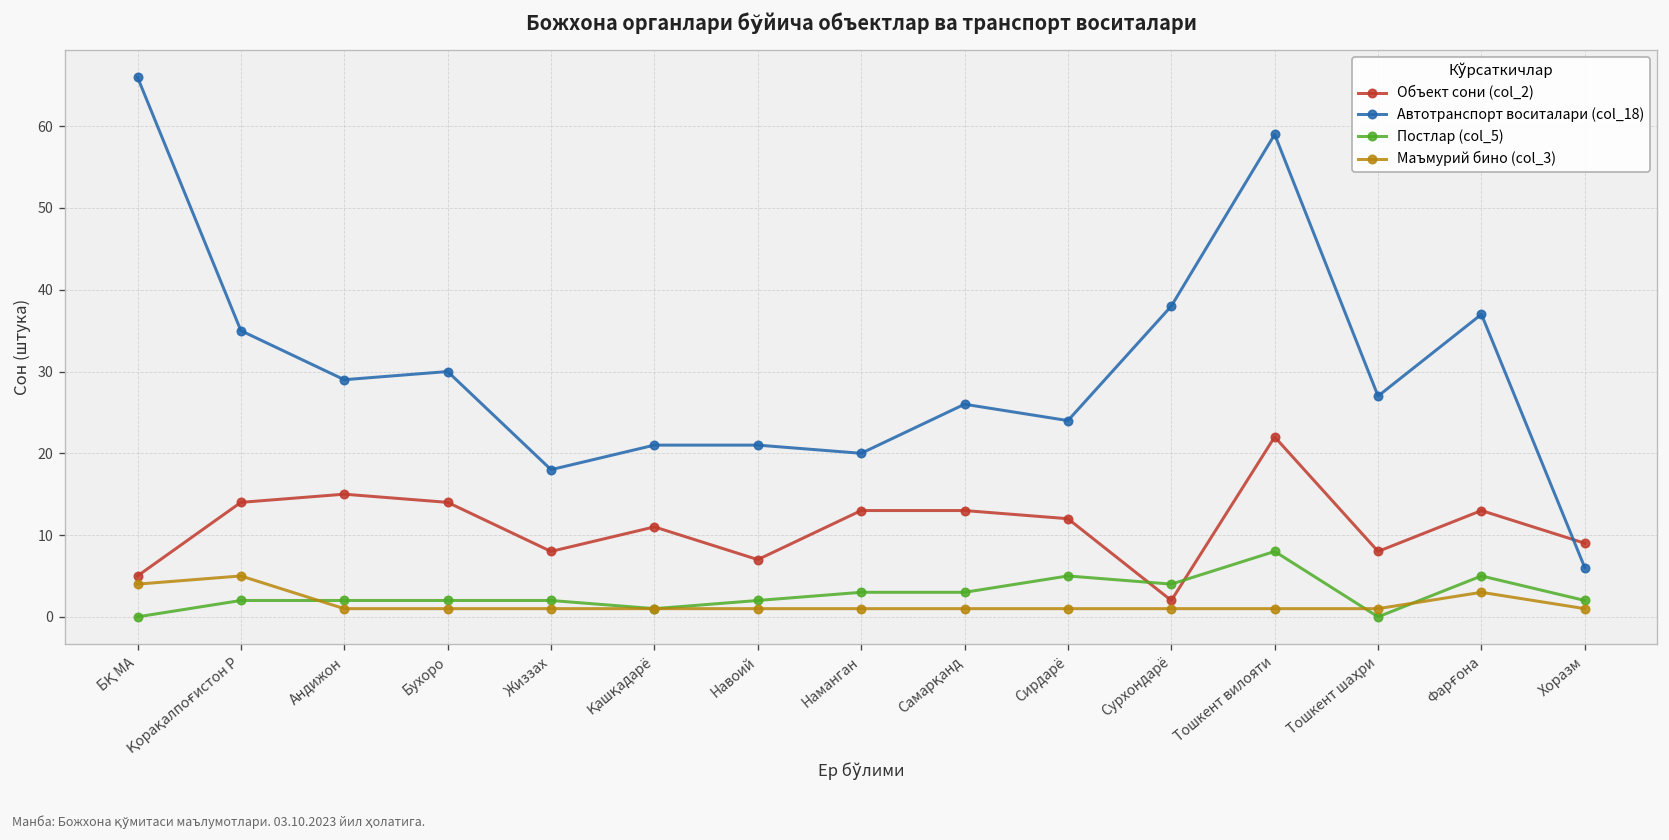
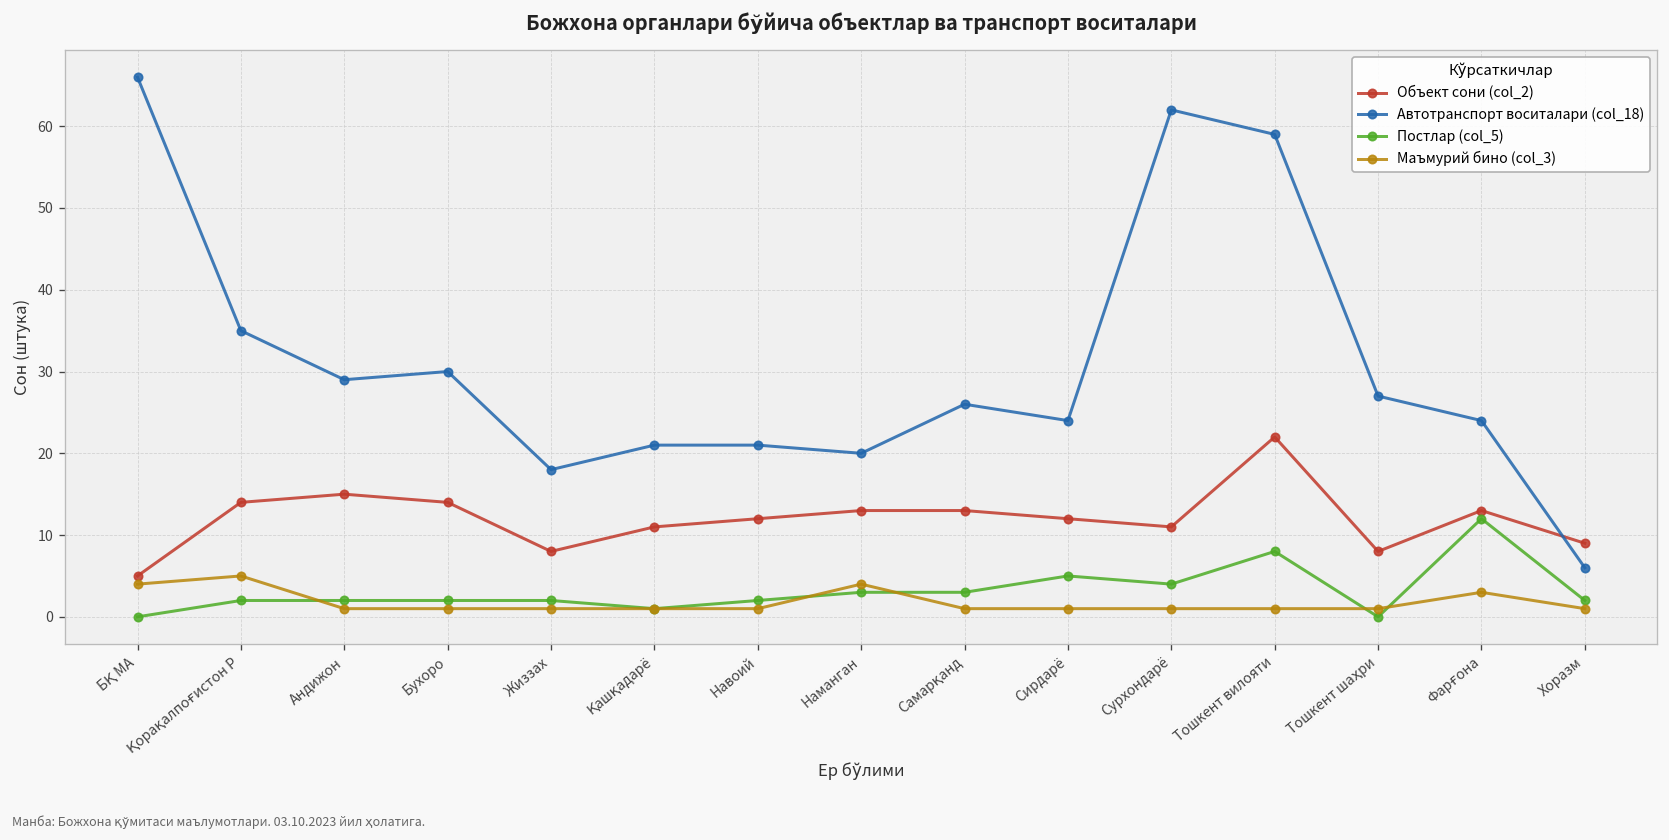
Объект сони (col_2), Навоий: 7 -> 12
Маъмурий бино (col_3), Наманган: 1 -> 4
Объект сони (col_2), Сурхондарё: 2 -> 11
Автотранспорт воситалари (col_18), Сурхондарё: 38 -> 62
Автотранспорт воситалари (col_18), Фарғона: 37 -> 24
Постлар (col_5), Фарғона: 5 -> 12
